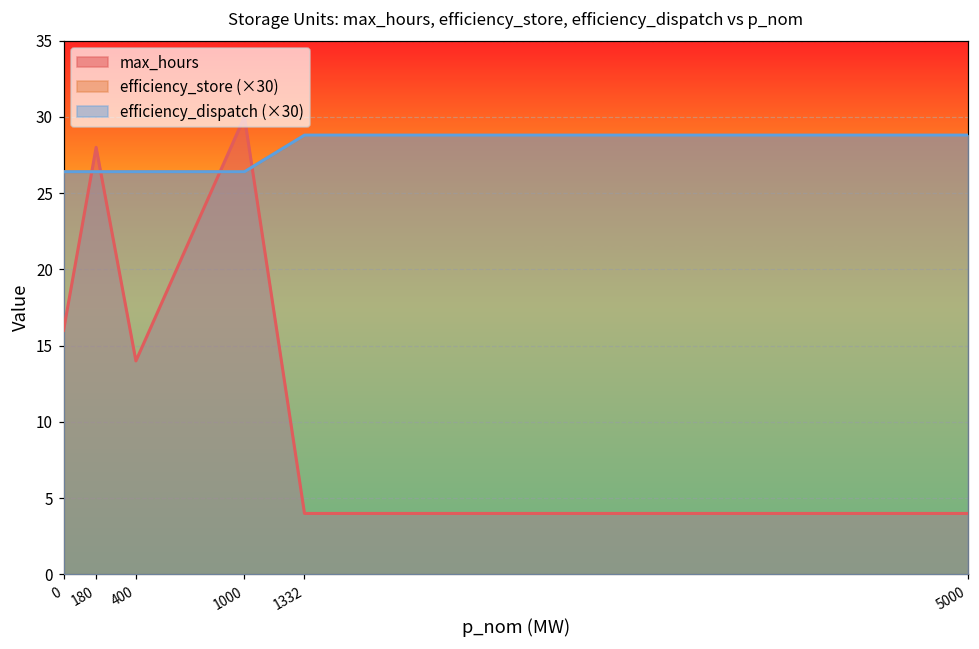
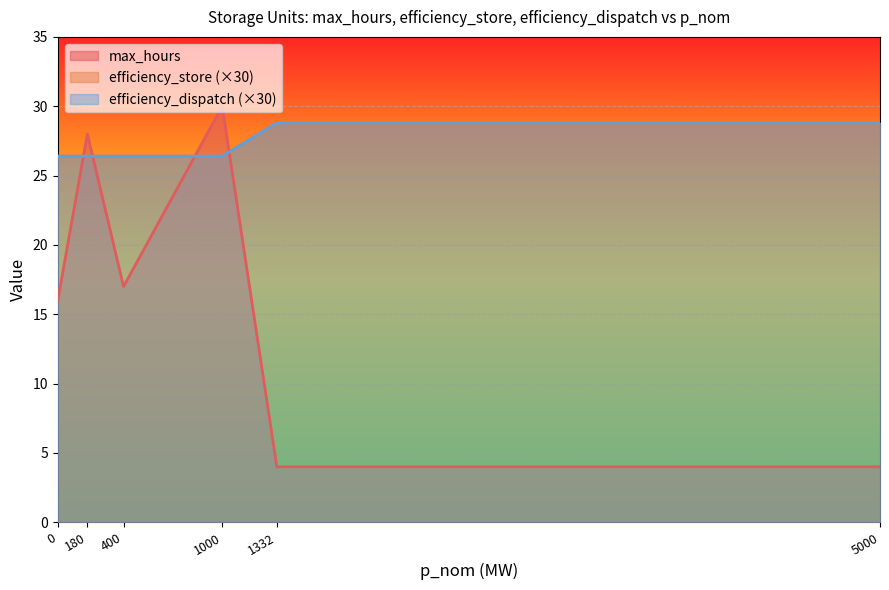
max_hours, 400: 14 -> 17
